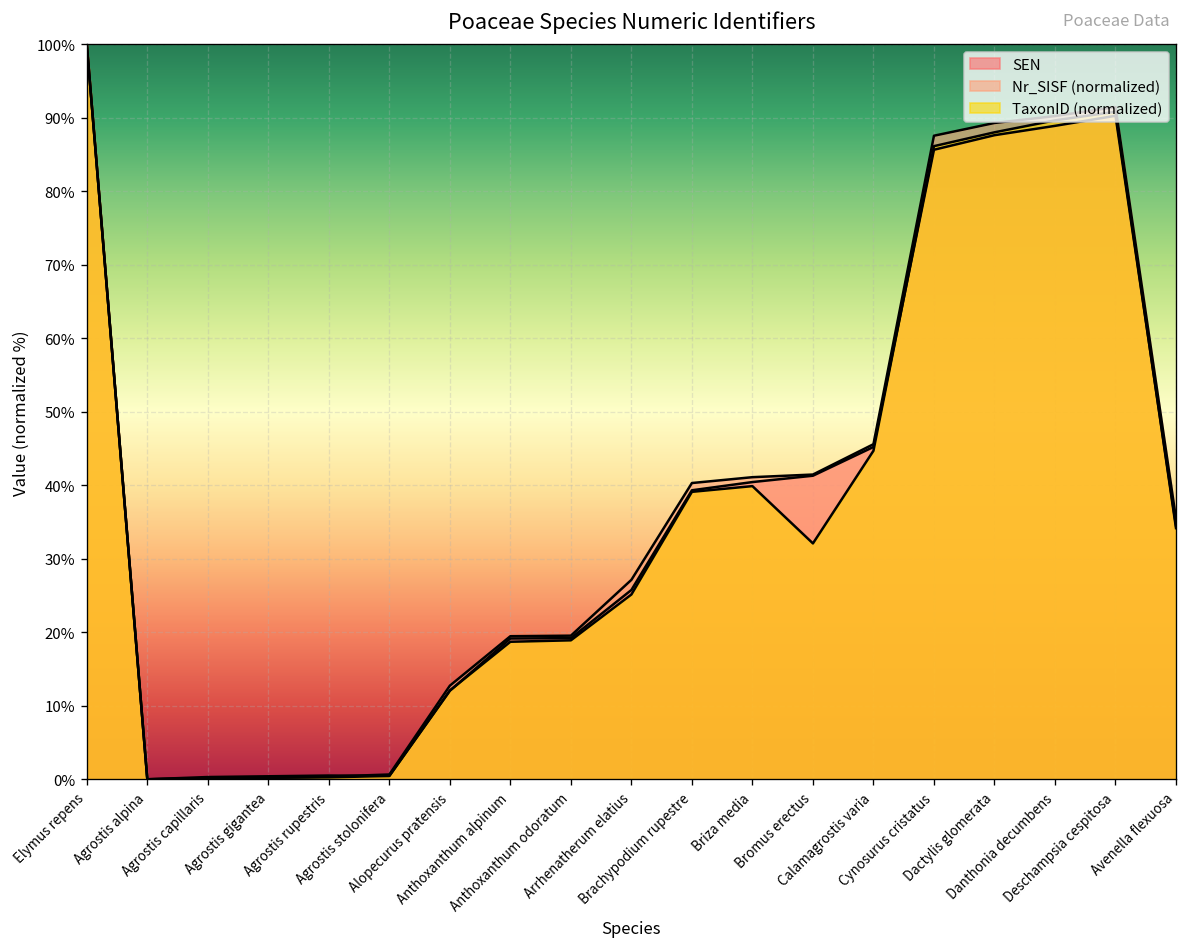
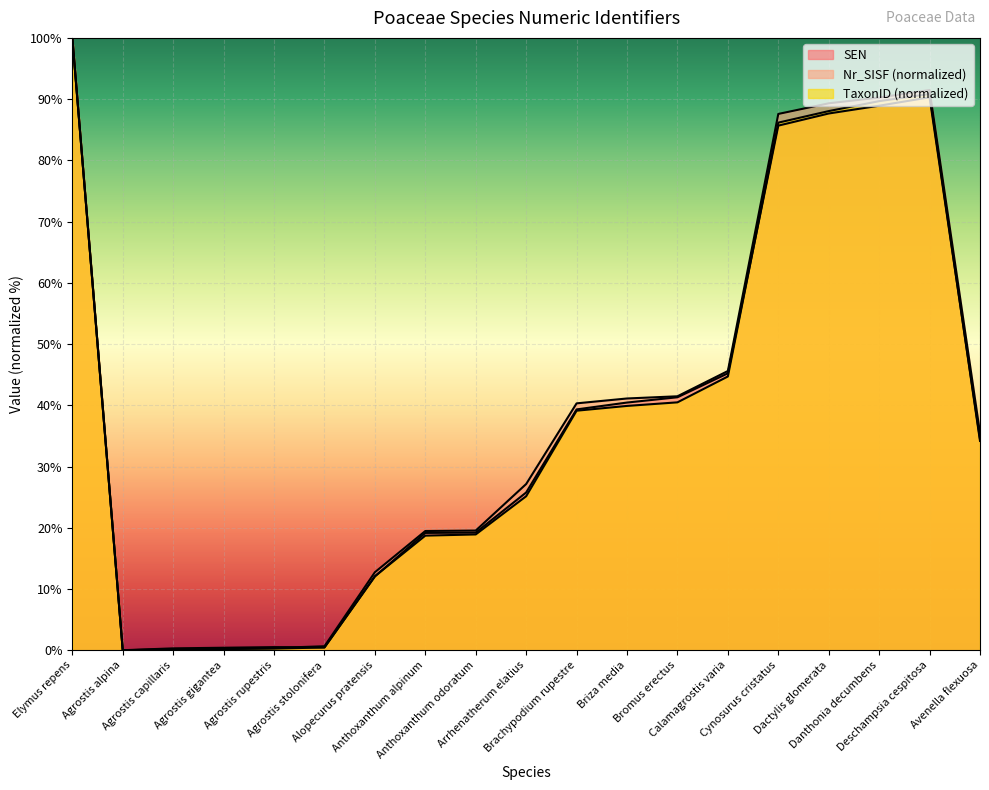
TaxonID (normalized), Bromus erectus: 32% -> 40%
